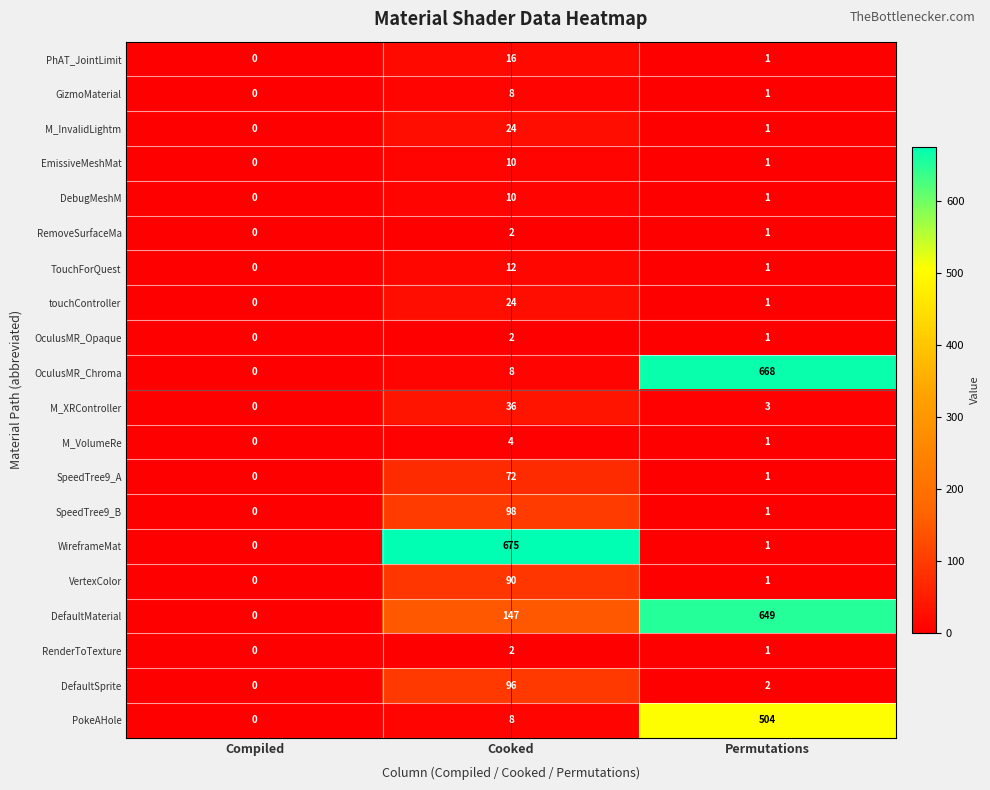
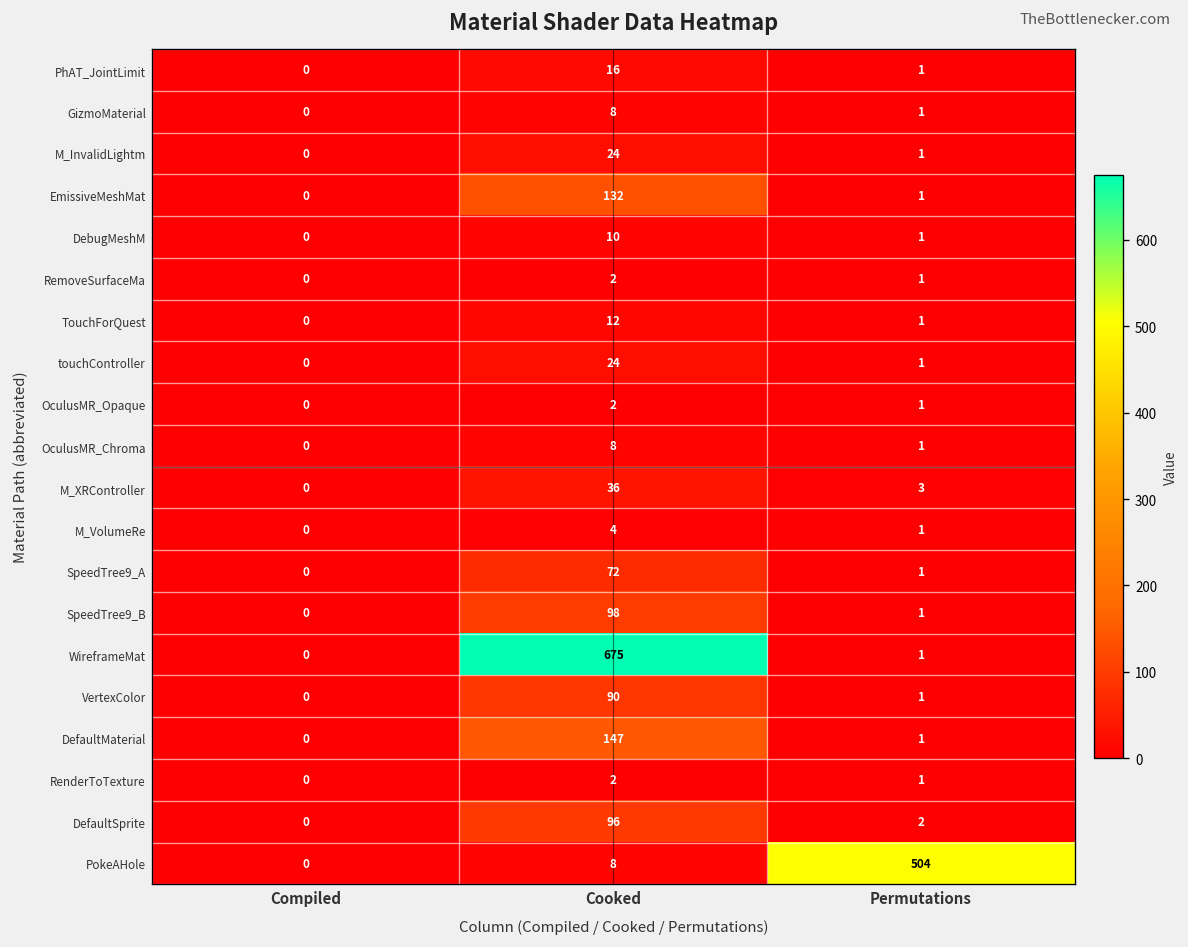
EmissiveMeshMat, Cooked: 10 -> 132
OculusMR_Chroma, Permutations: 668 -> 1
DefaultMaterial, Permutations: 649 -> 1
